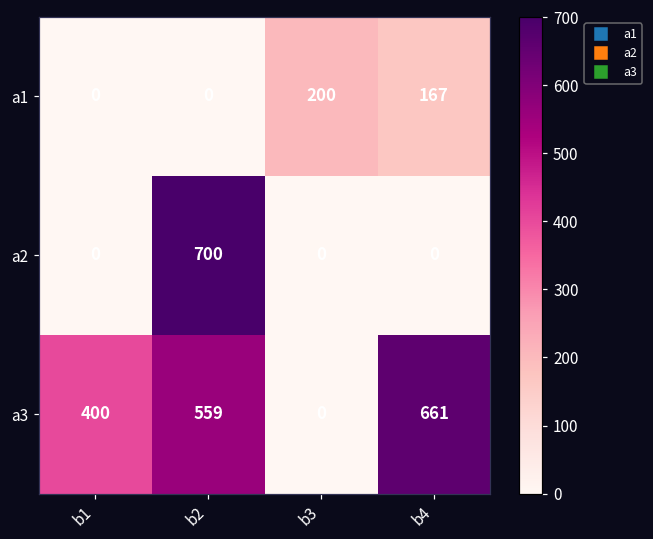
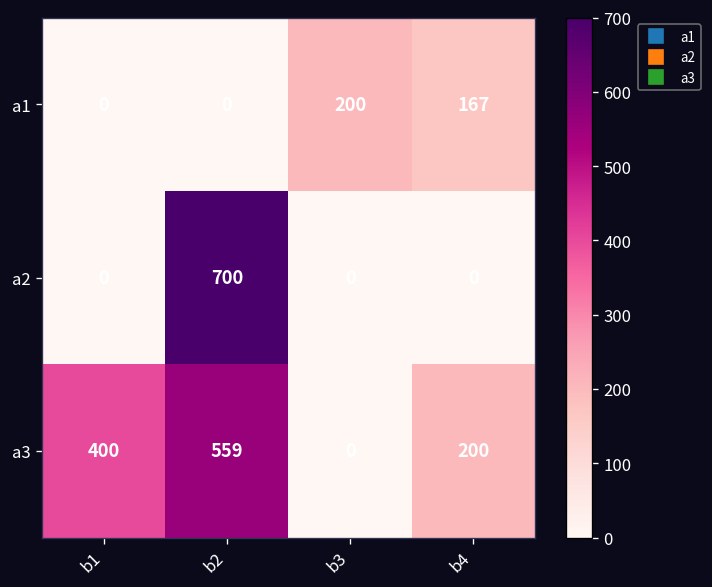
a3, b4: 661 -> 200
